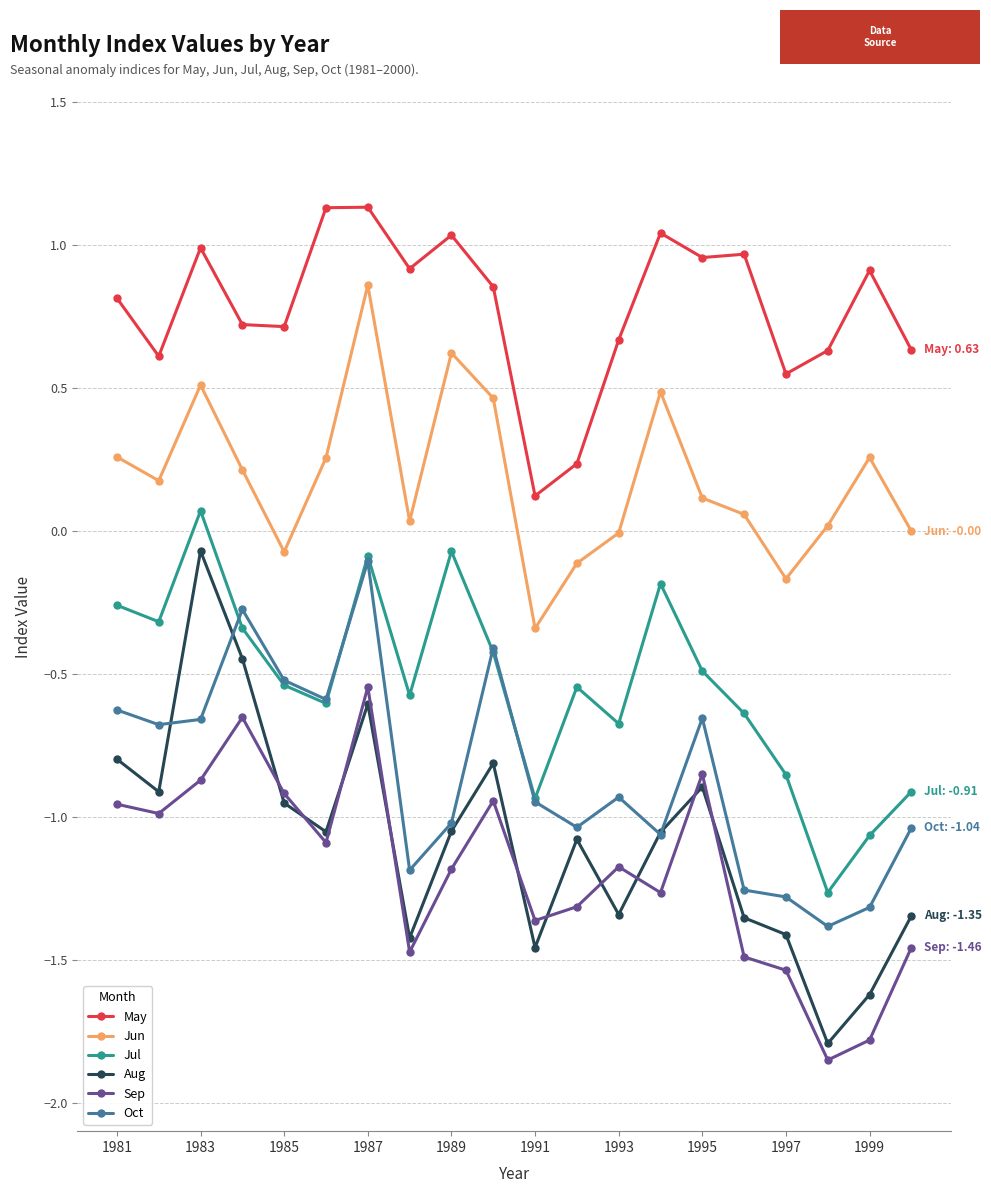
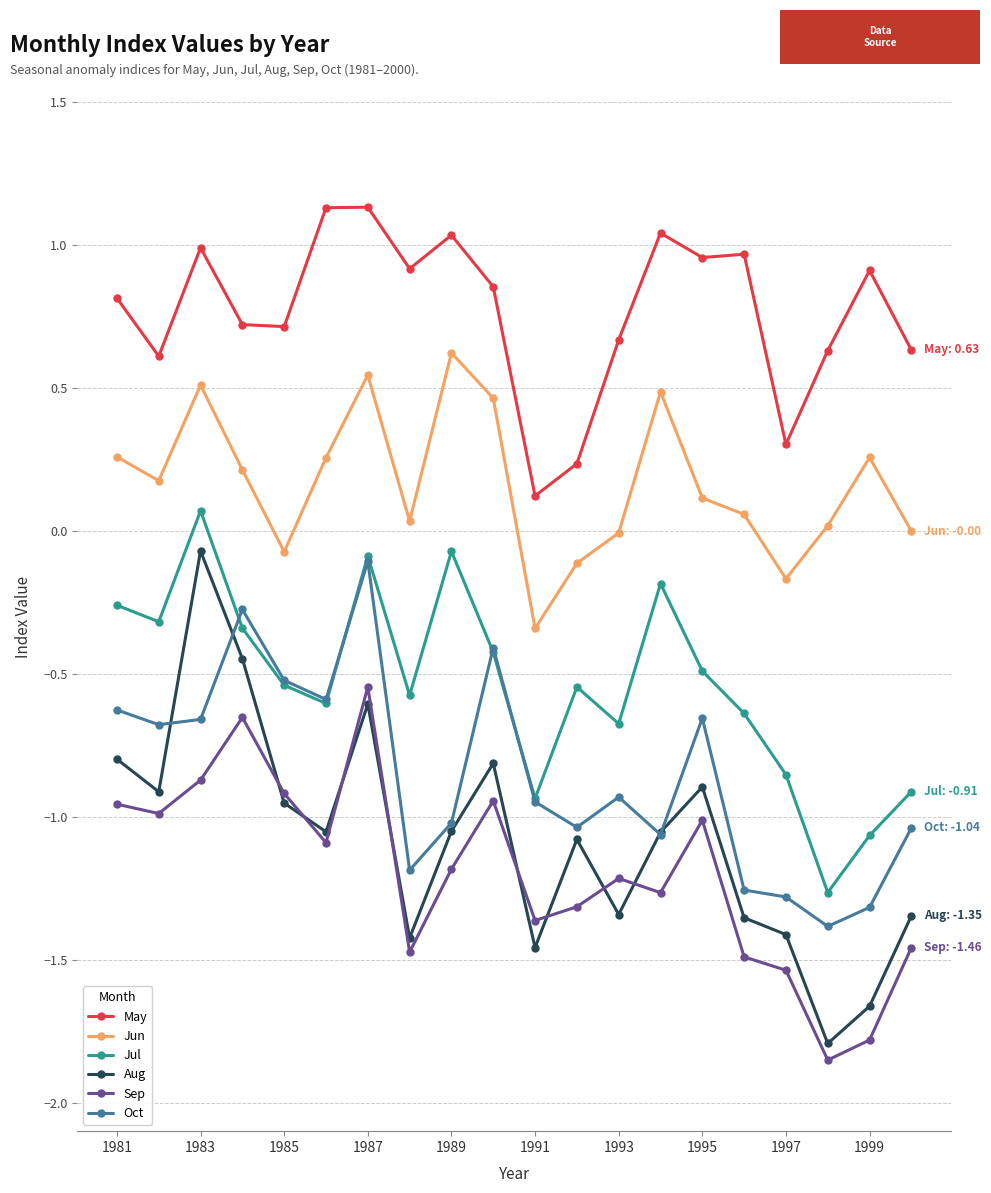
Jun, 1987: 0.86 -> 0.54
Sep, 1993: -1.18 -> -1.22
Sep, 1995: -0.85 -> -1.01
May, 1997: 0.55 -> 0.30
Aug, 1999: -1.62 -> -1.66
